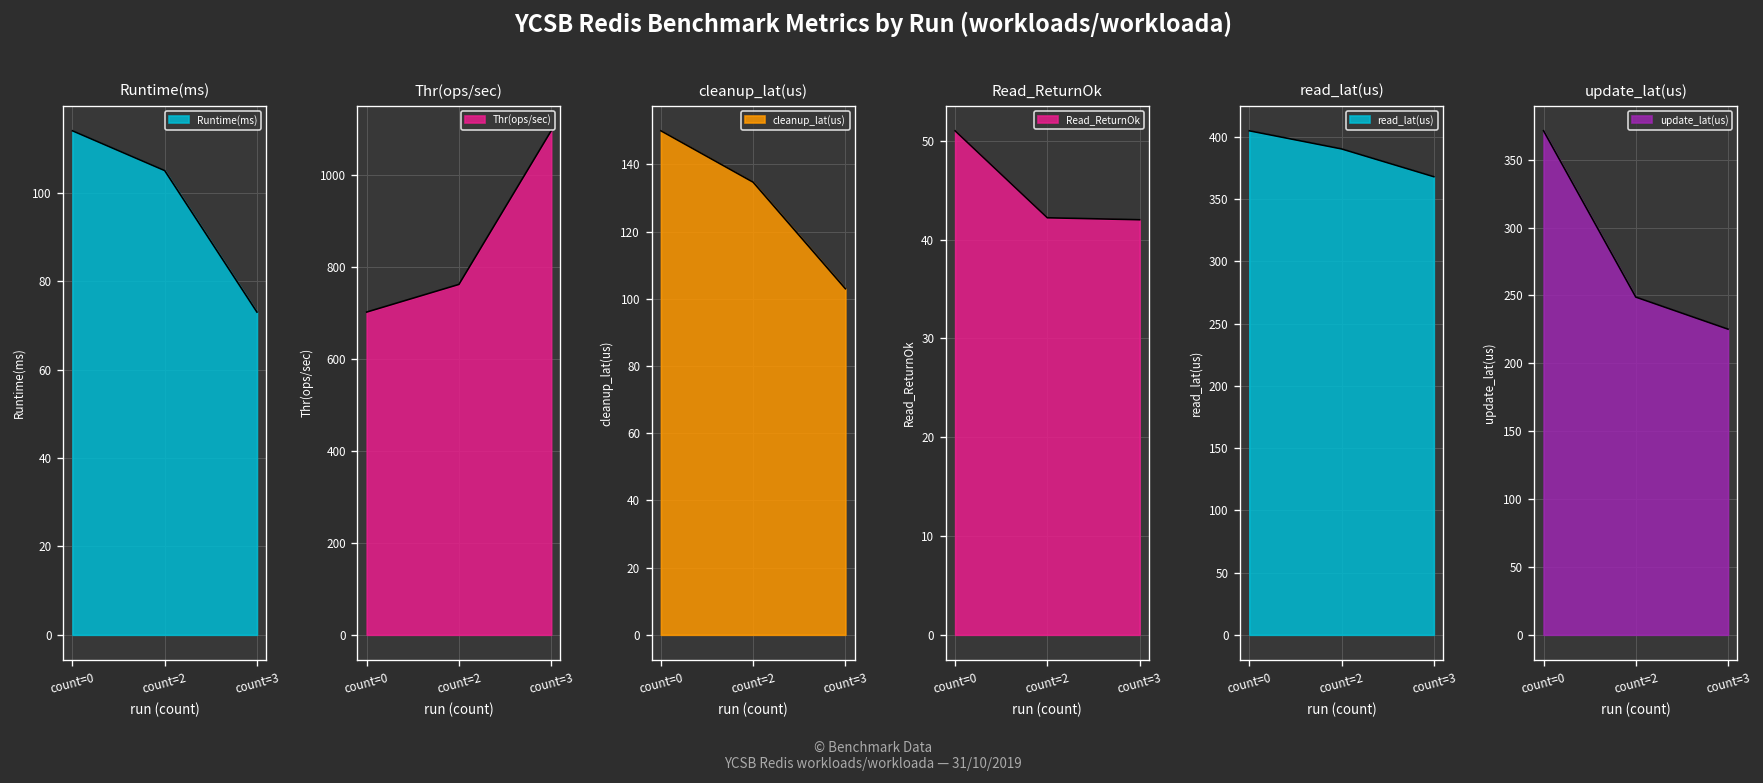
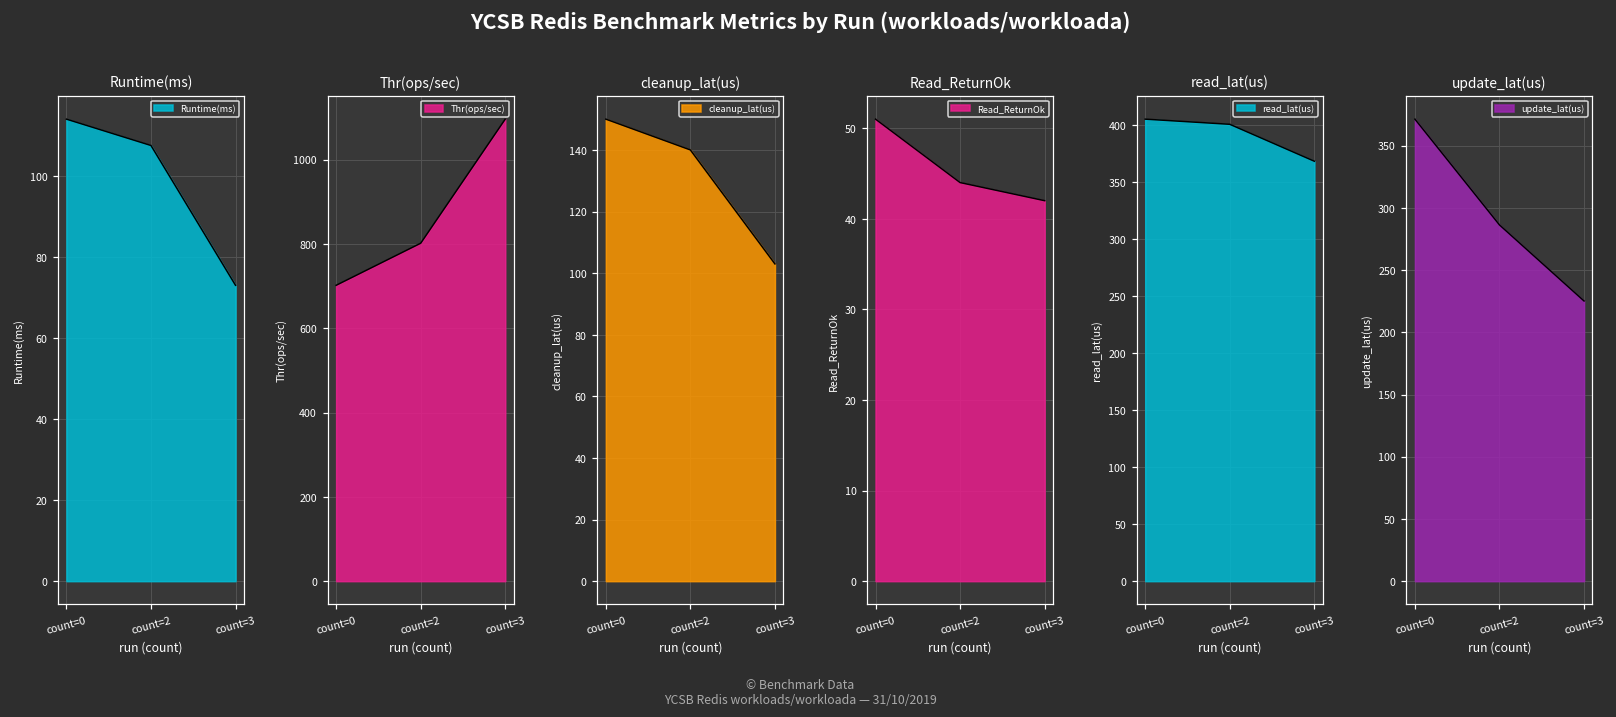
Runtime(ms), count=2: 105 -> 108
Thr(ops/sec), count=2: 760 -> 800
cleanup_lat(us), count=2: 135 -> 140
Read_ReturnOk, count=2: 42 -> 44
read_lat(us), count=2: 390 -> 400
update_lat(us), count=2: 249 -> 286
